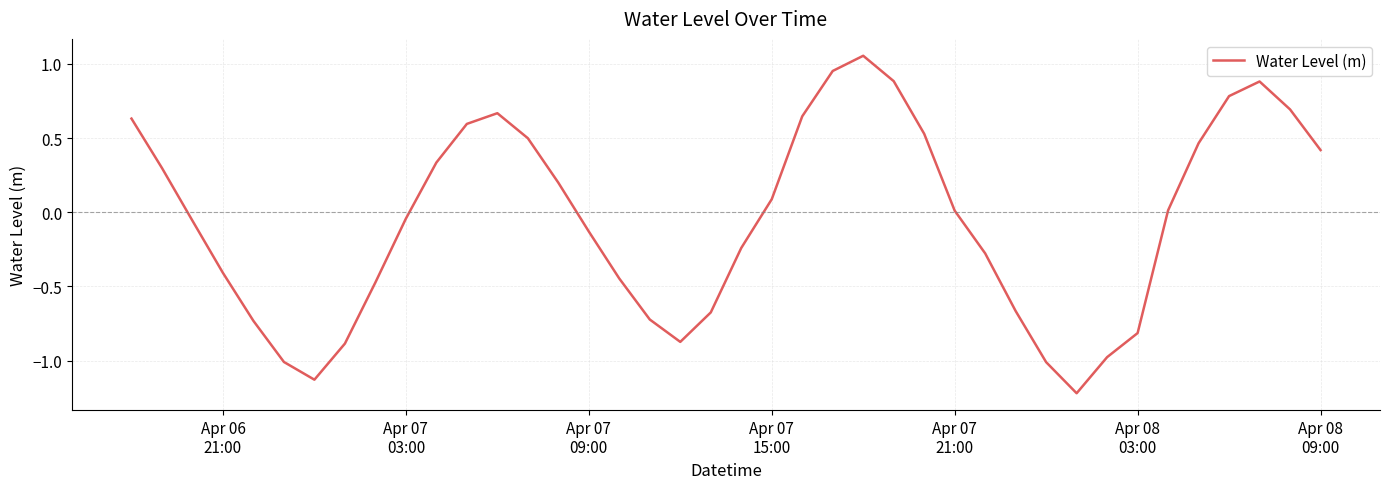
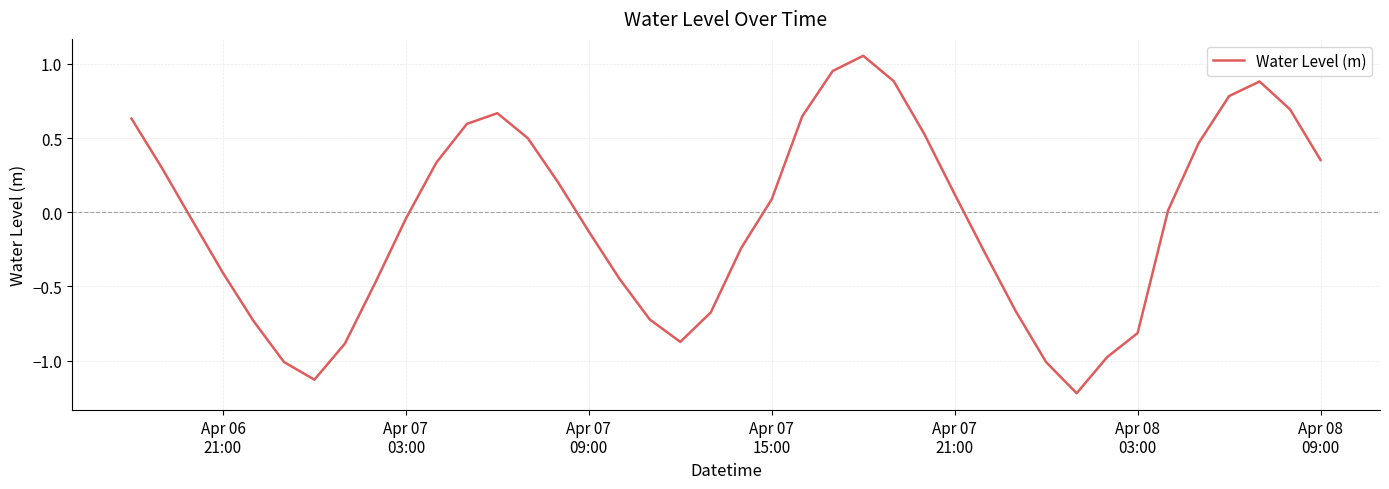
Apr 07 21:00: 0.01 -> 0.12
Apr 08 09:00: 0.42 -> 0.35
